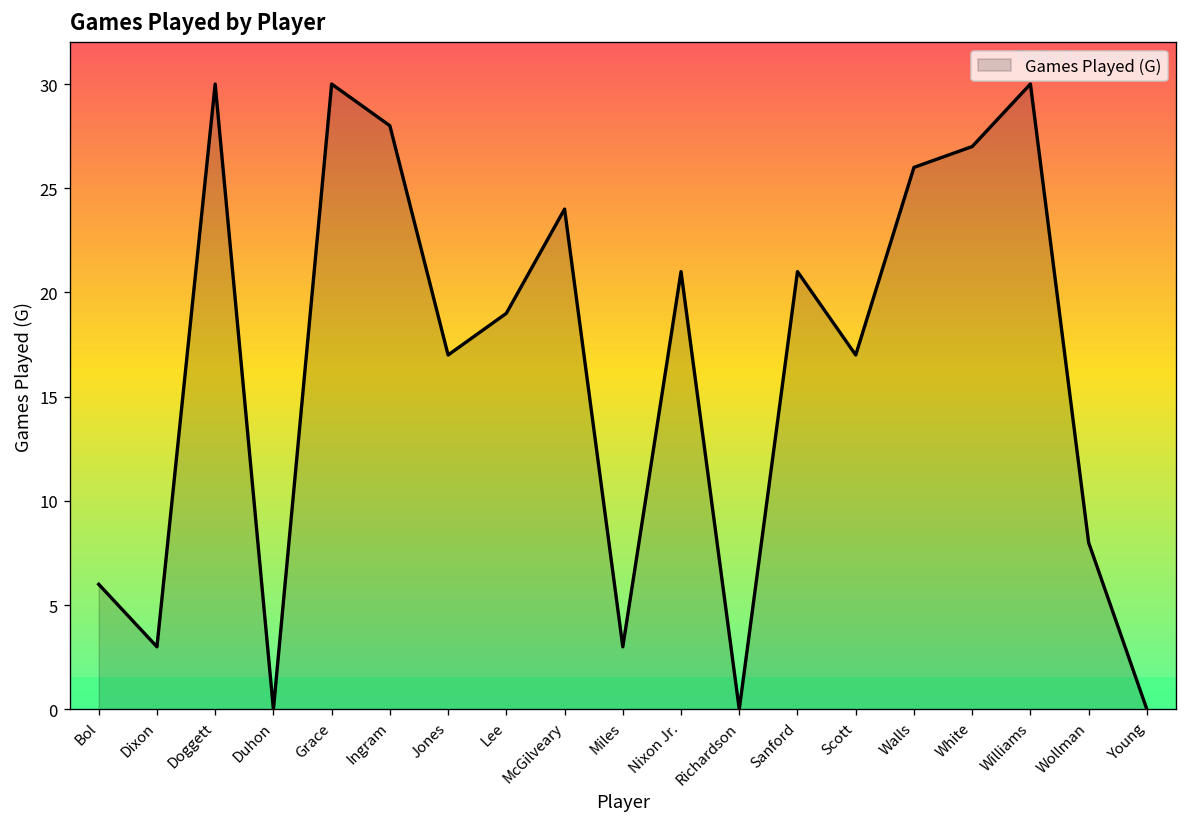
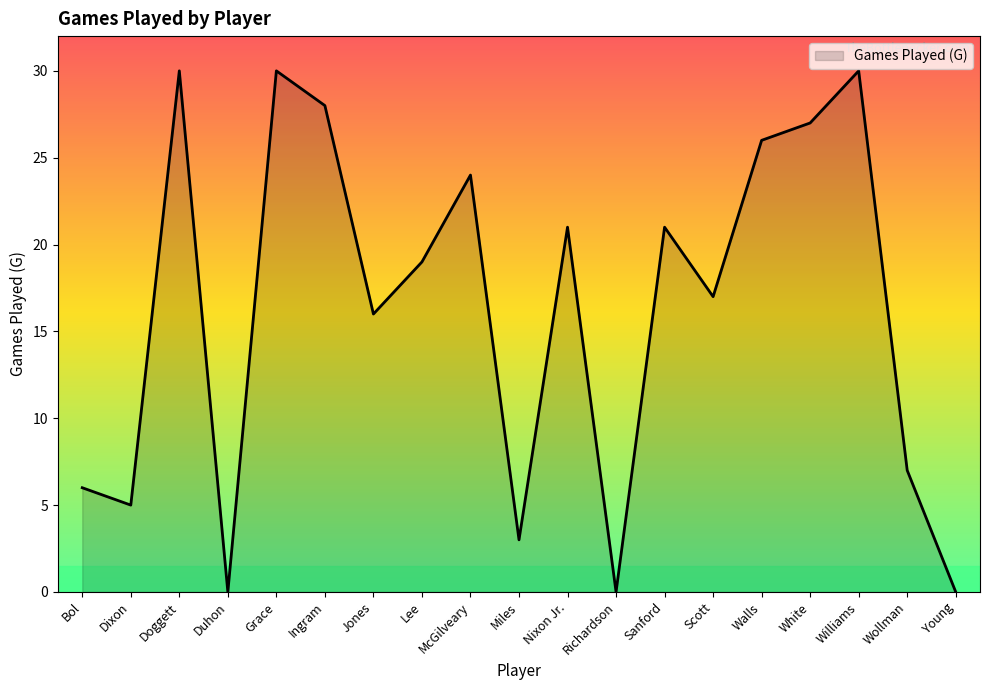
Dixon: 3 -> 5
Jones: 17 -> 16
Wollman: 8 -> 7
